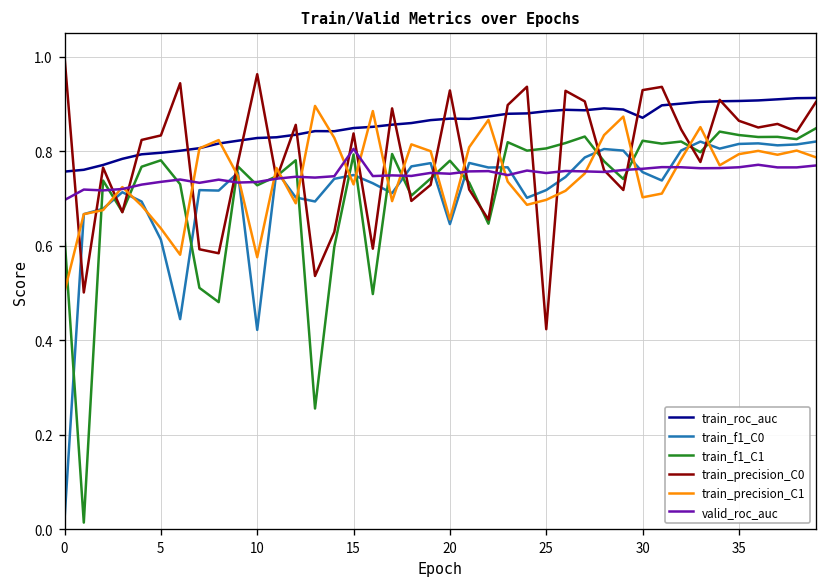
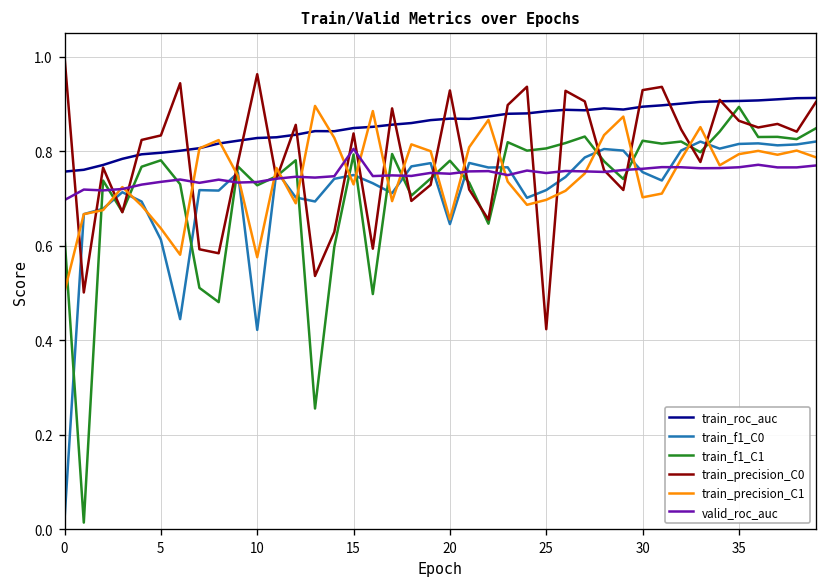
train_roc_auc, 30: 0.87 -> 0.89
train_f1_C1, 35: 0.83 -> 0.89
